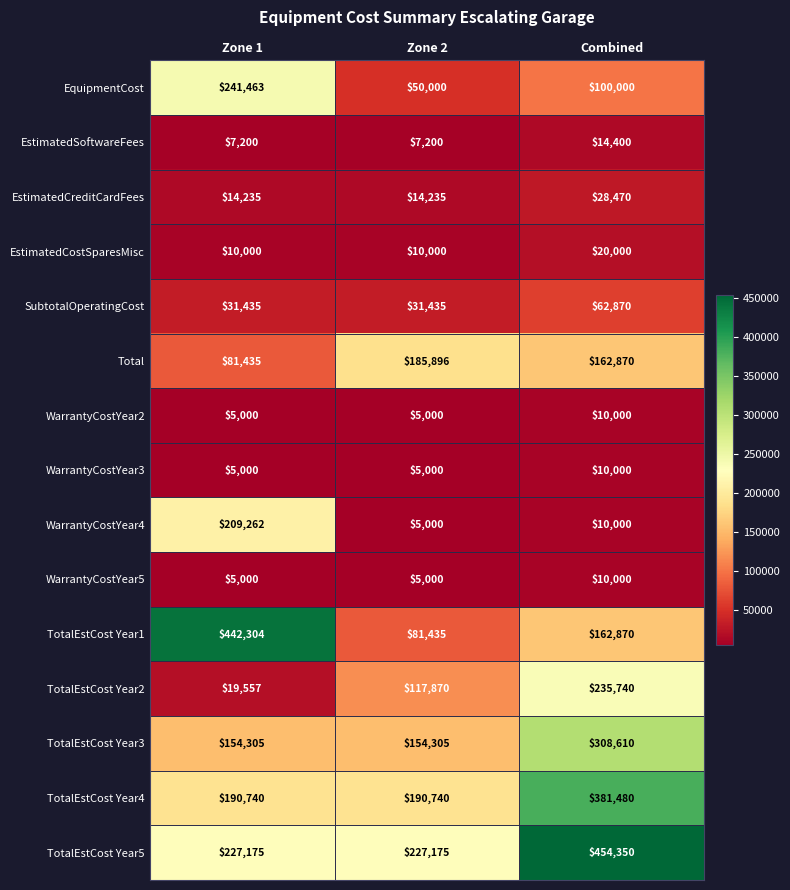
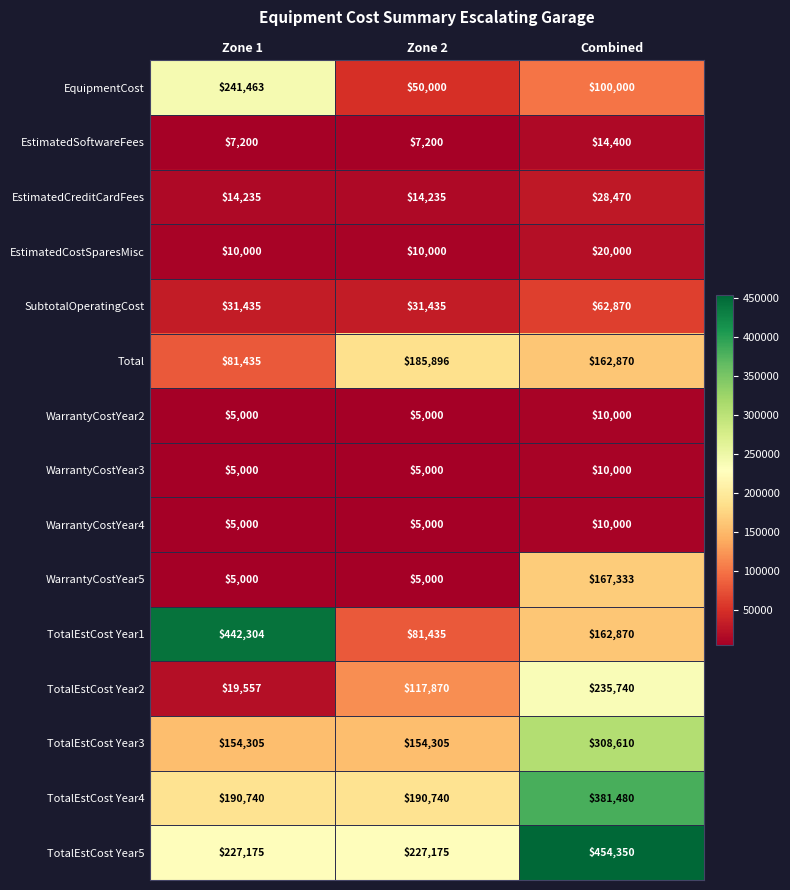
WarrantyCostYear4, Zone 1: $209,262 -> $5,000
WarrantyCostYear5, Combined: $10,000 -> $167,333
